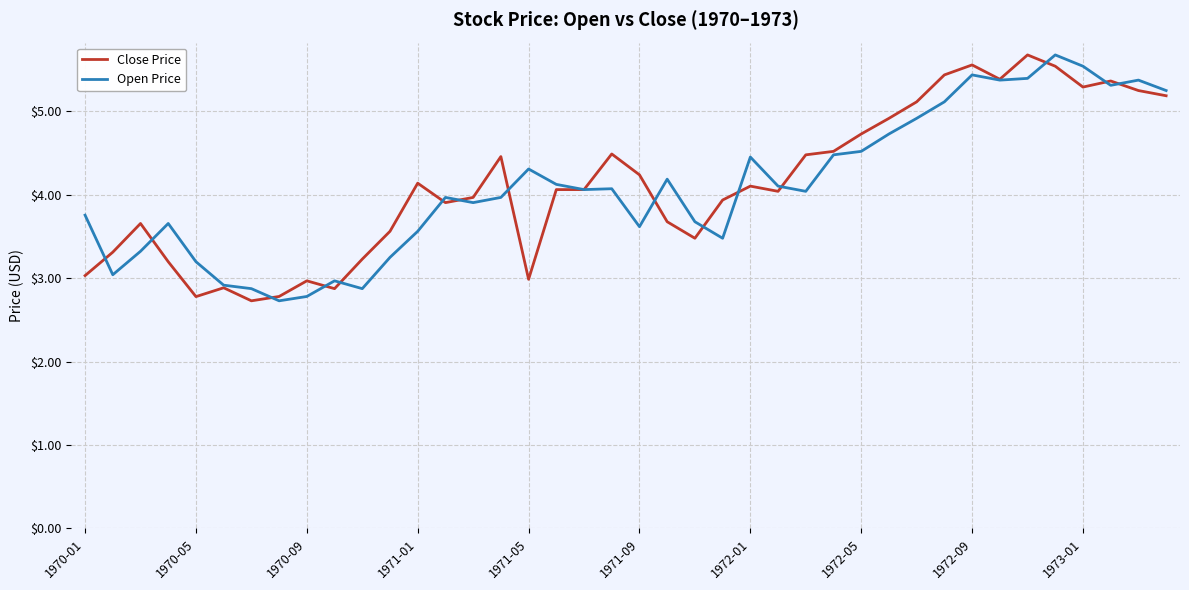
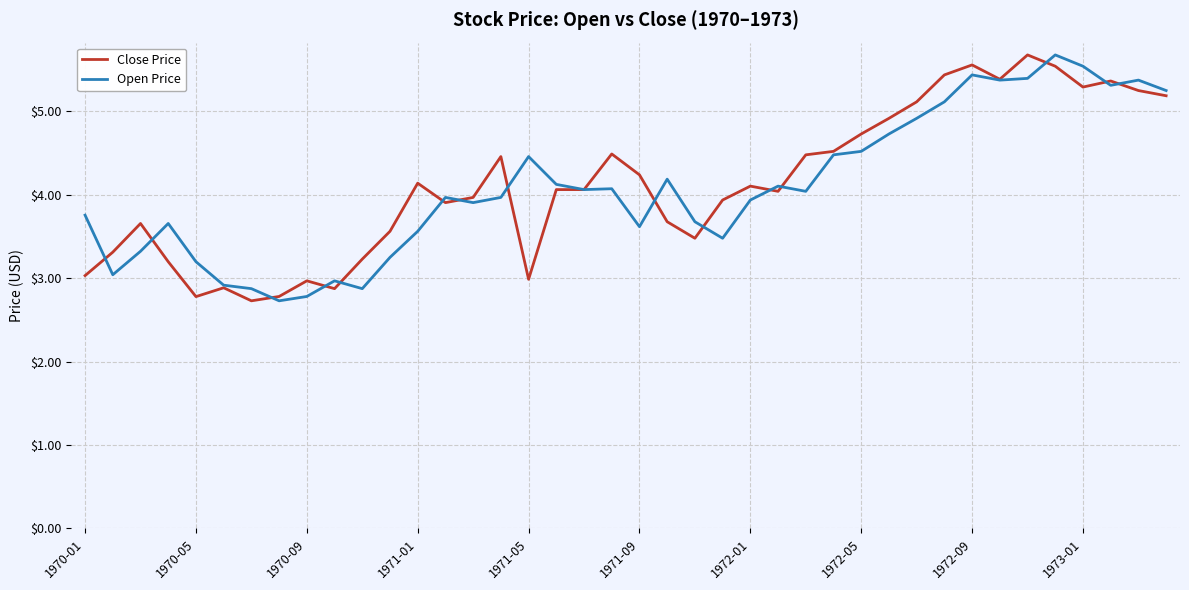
Open Price, 1971-05: $4.3 -> $4.5
Open Price, 1972-01: $4.5 -> $3.9
